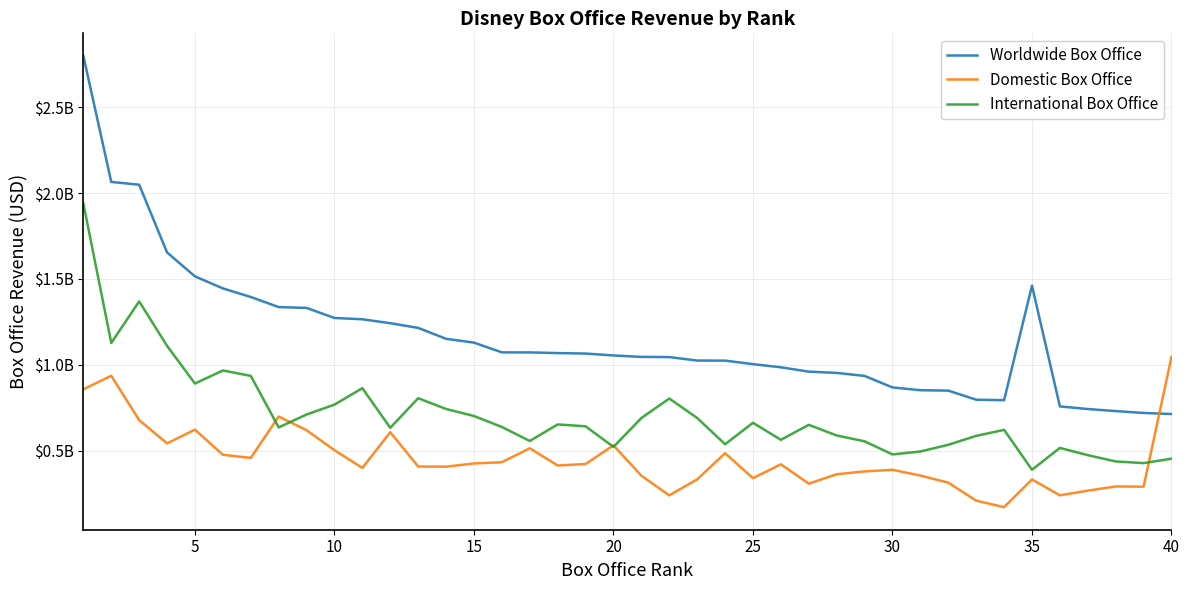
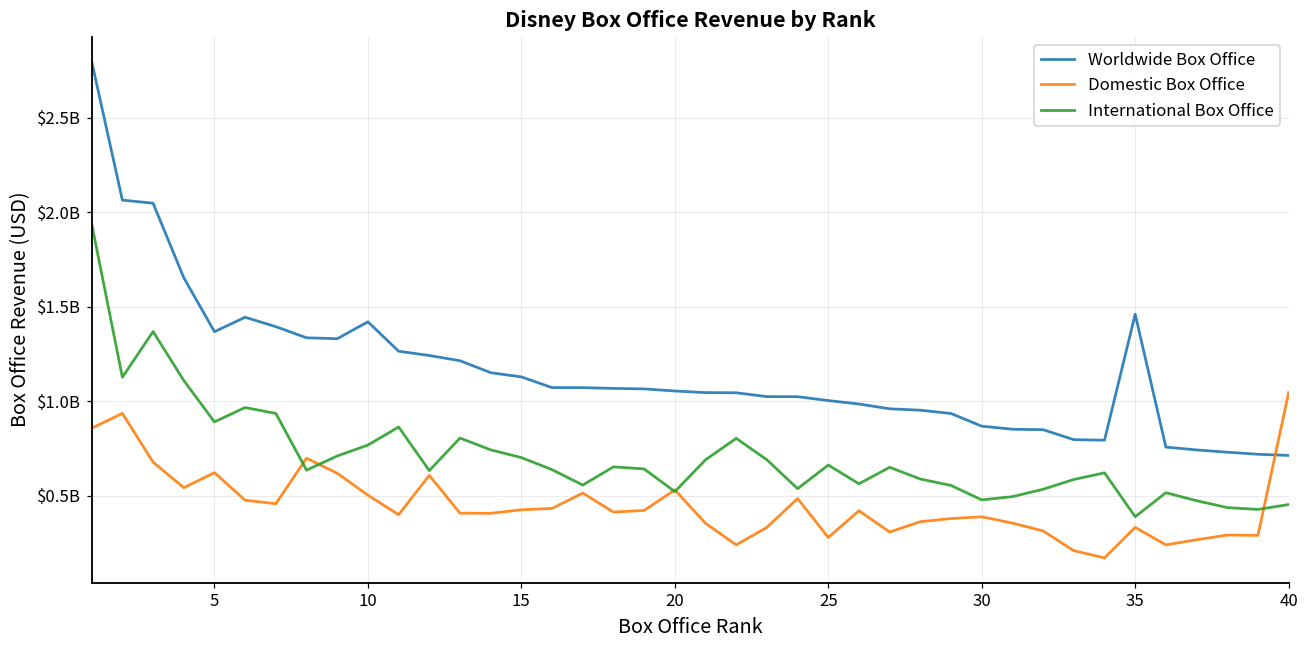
Worldwide Box Office, 5: $1520000000 -> $1370000000
Worldwide Box Office, 10: $1270000000 -> $1420000000
Domestic Box Office, 25: $340000000 -> $280000000
